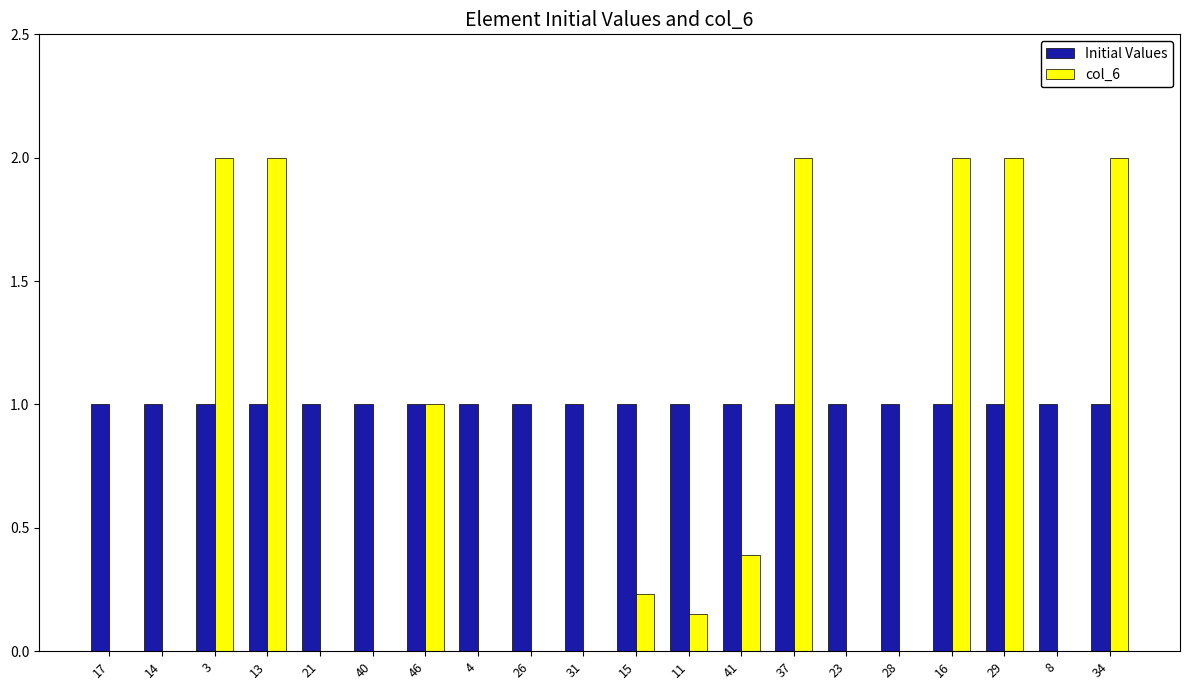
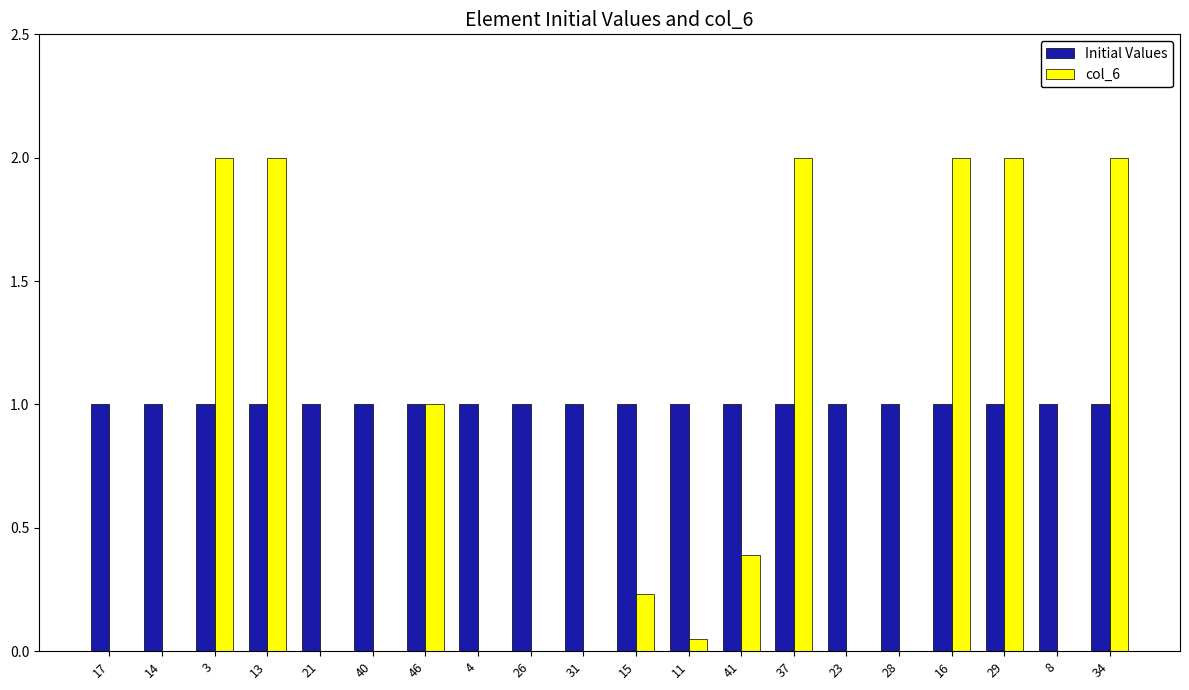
col_6, 11: 0.15 -> 0.05
